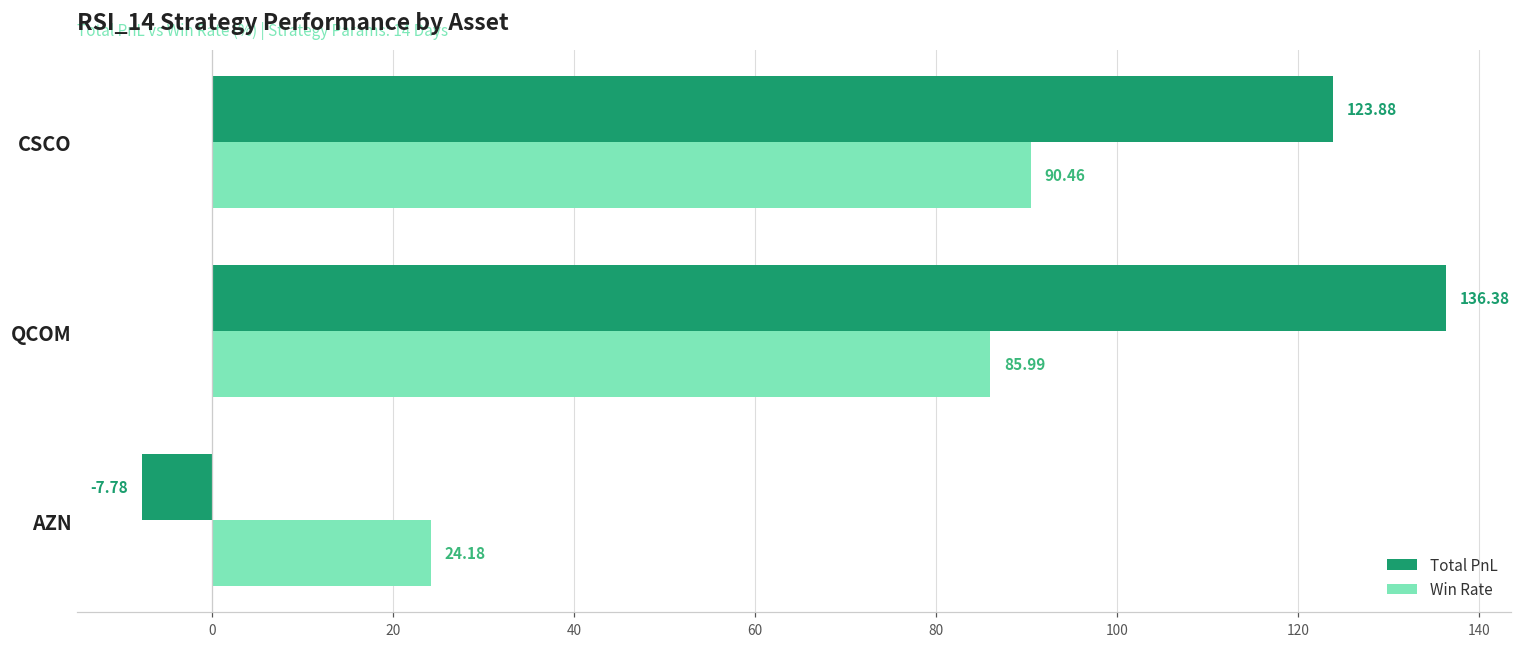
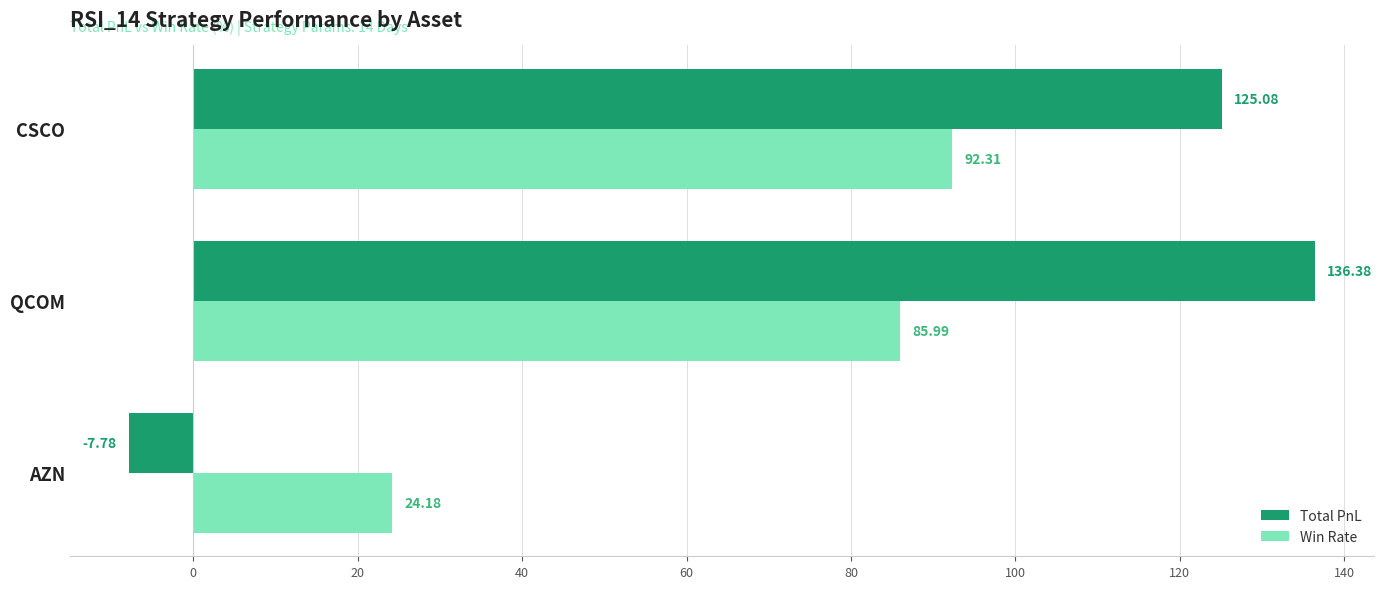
Total PnL, CSCO: 123.88 -> 125.08
Win Rate, CSCO: 90.46 -> 92.31
